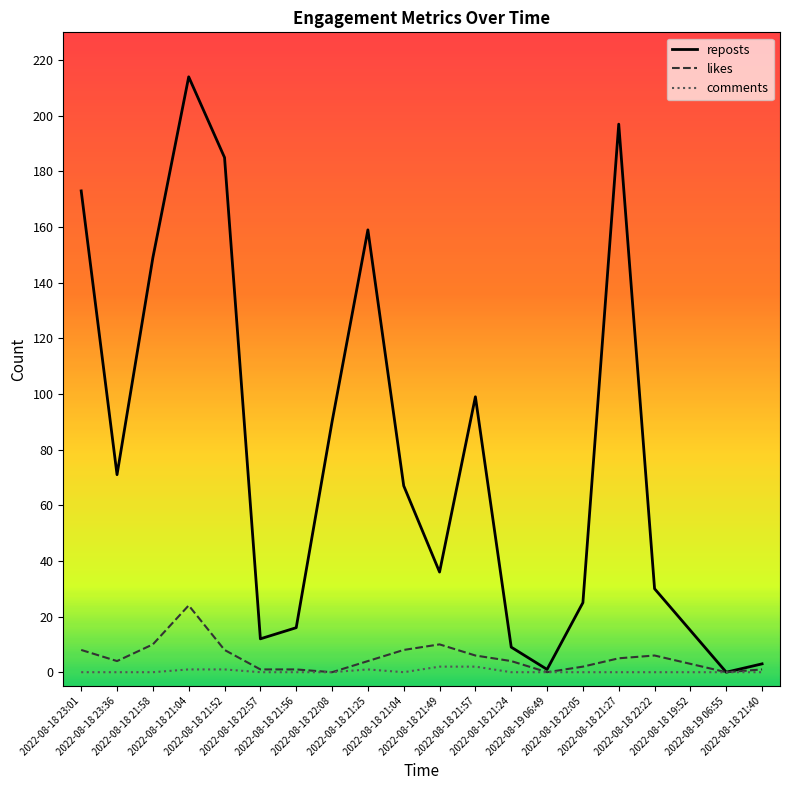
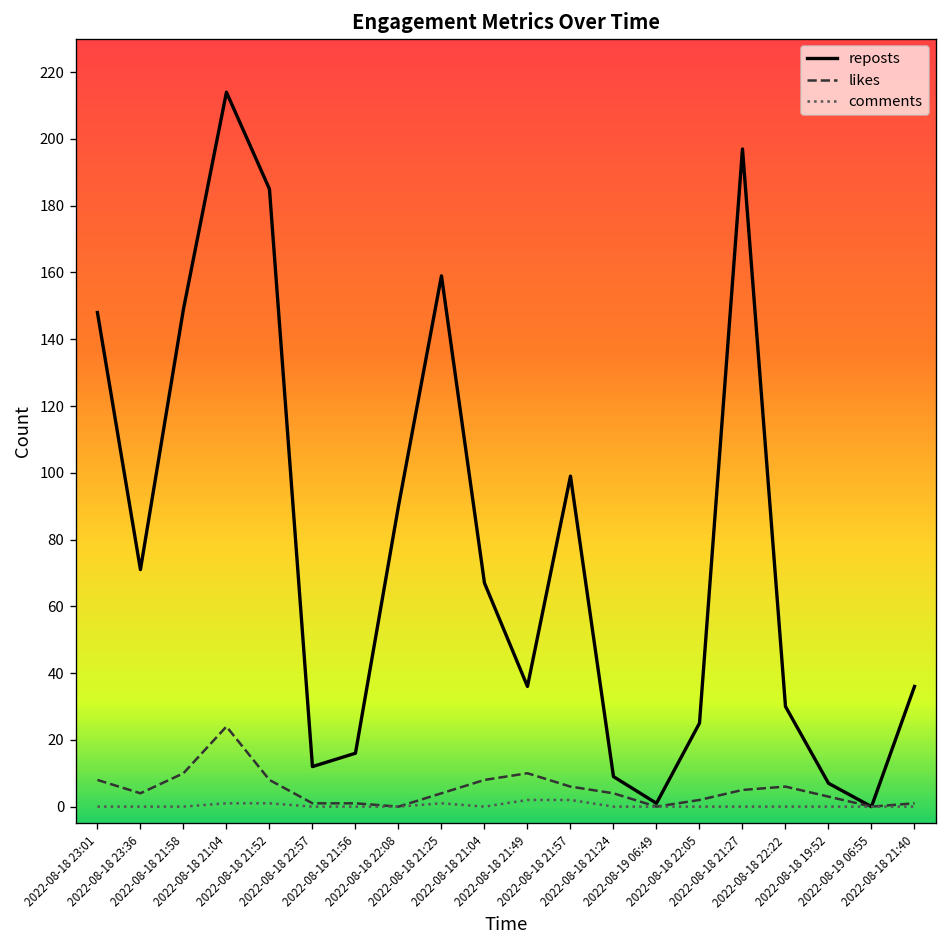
reposts, 2022-08-18 23:01: 173 -> 148
reposts, 2022-08-18 19:52: 15 -> 7
reposts, 2022-08-18 21:40: 3 -> 36
